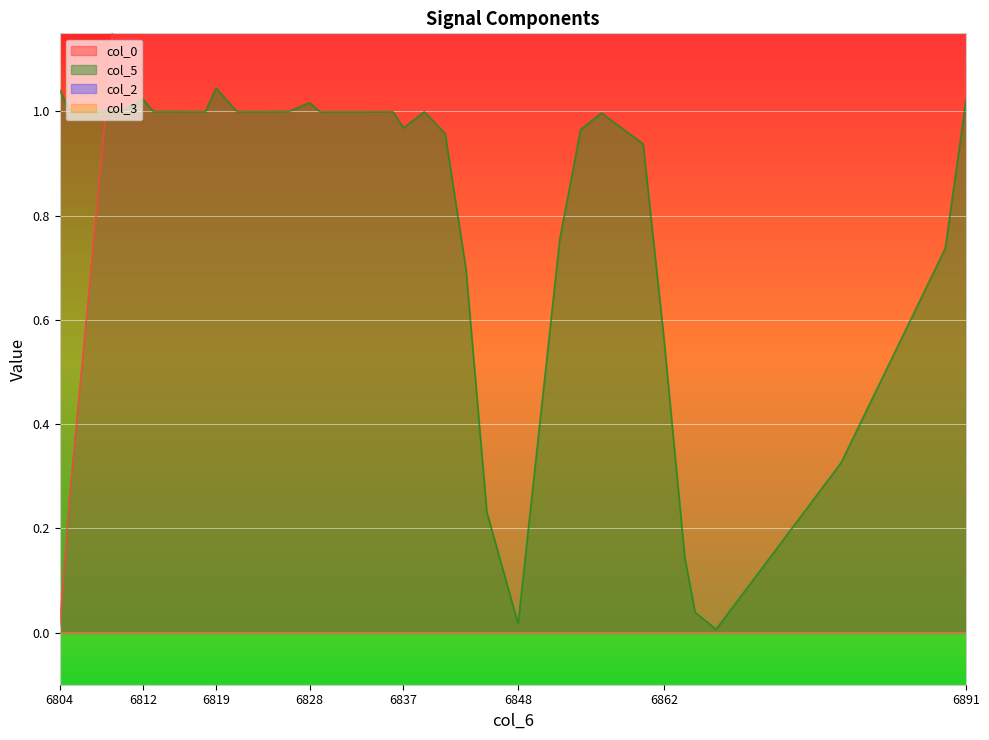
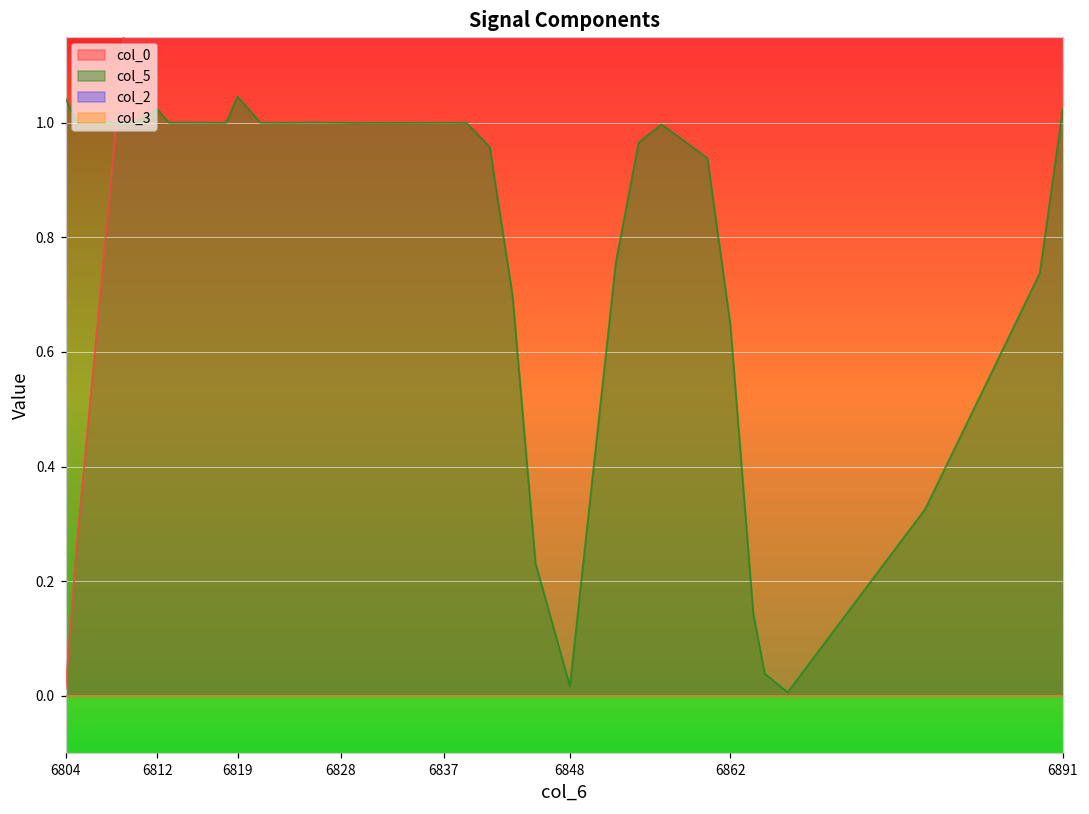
col_5, 6828: 1.02 -> 1.00
col_5, 6837: 0.97 -> 1.00
col_5, 6862: 0.56 -> 0.65
